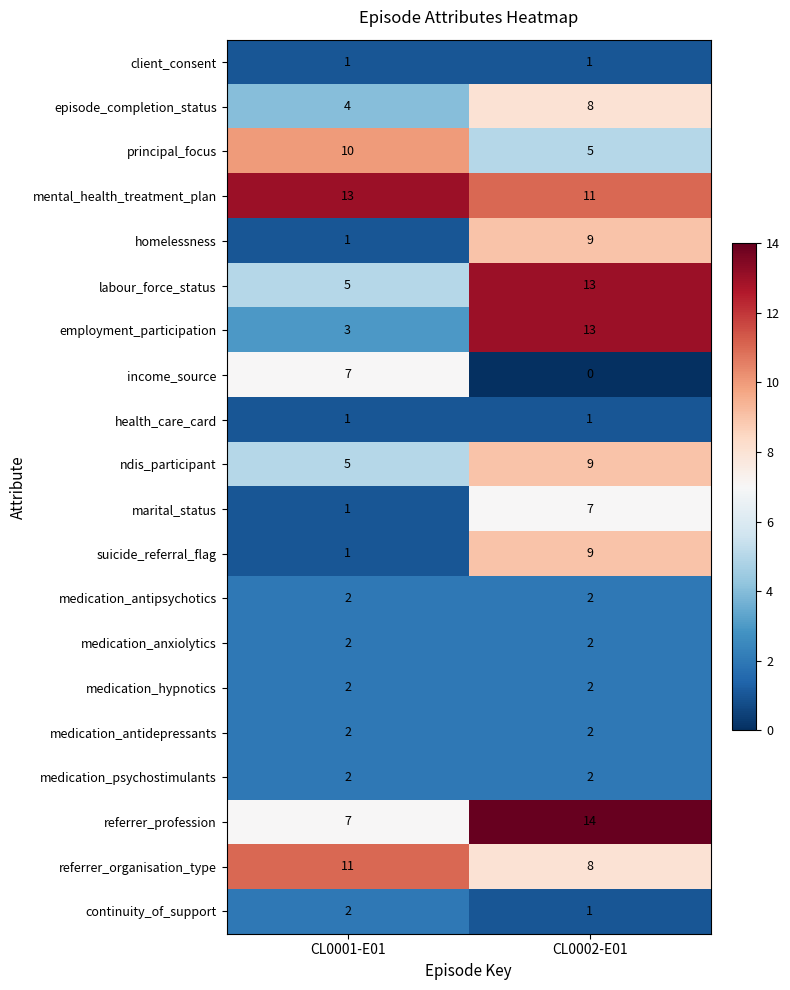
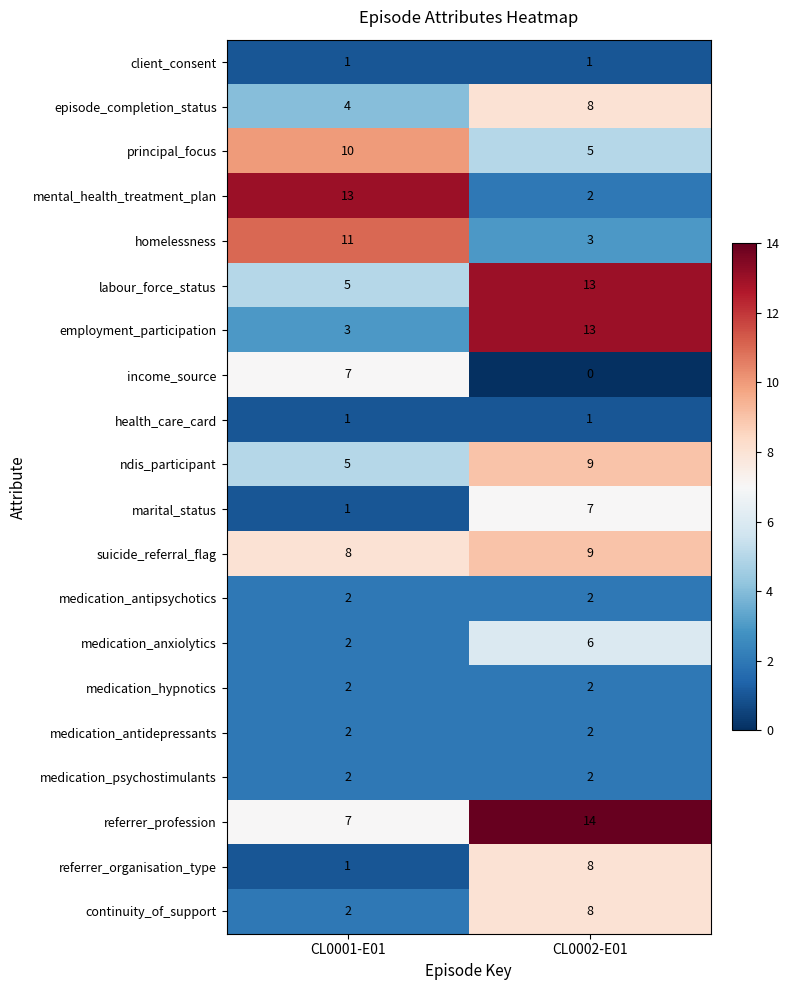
mental_health_treatment_plan, CL0002-E01: 11 -> 2
homelessness, CL0001-E01: 1 -> 11
homelessness, CL0002-E01: 9 -> 3
suicide_referral_flag, CL0001-E01: 1 -> 8
medication_anxiolytics, CL0002-E01: 2 -> 6
referrer_organisation_type, CL0001-E01: 11 -> 1
continuity_of_support, CL0002-E01: 1 -> 8
